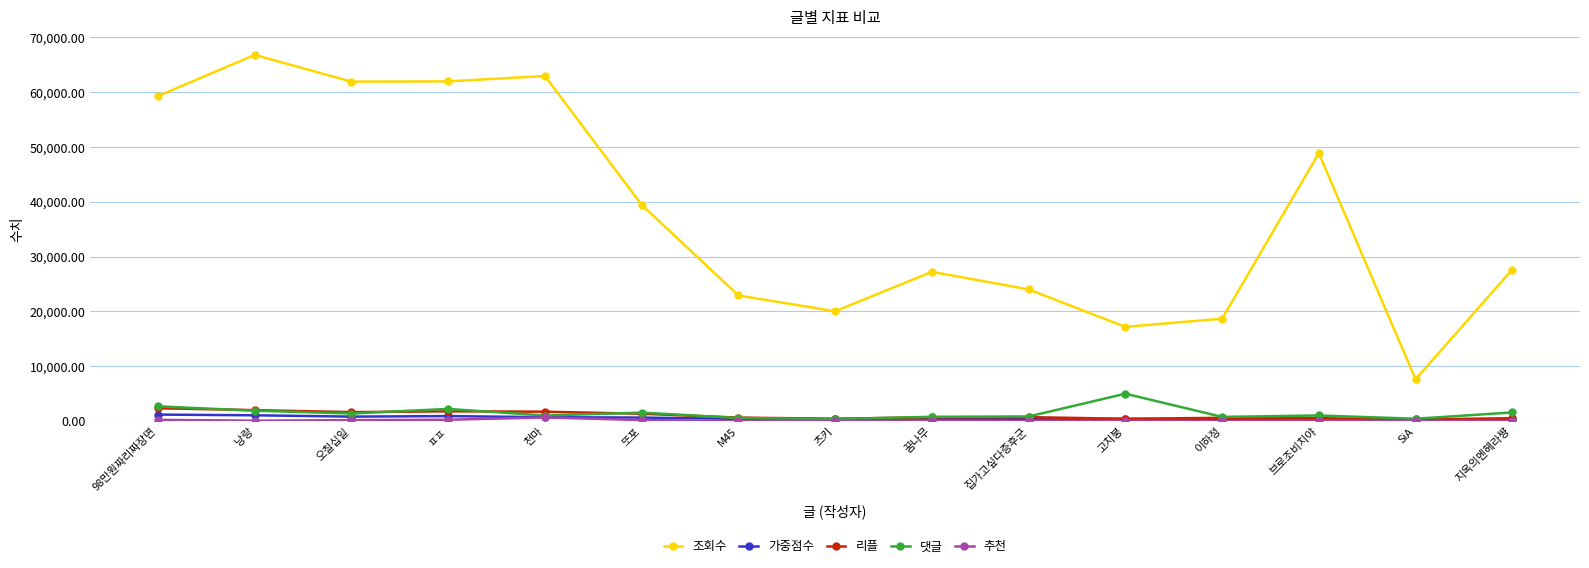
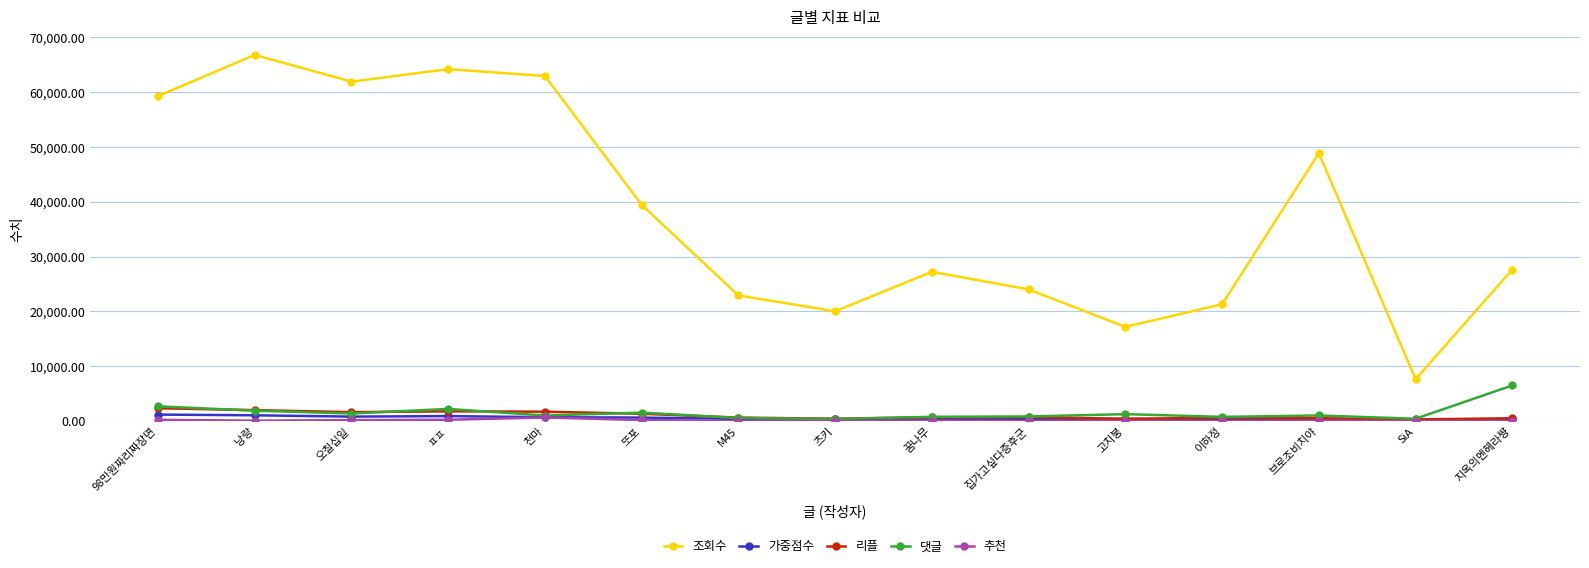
조회수, ㅍㅍ: 62,000 -> 64,000
댓글, 고치붕: 5,000 -> 1,000
조회수, 이하정: 19,000 -> 21,000
댓글, 지옥의멘헤라쨩: 2,000 -> 7,000
